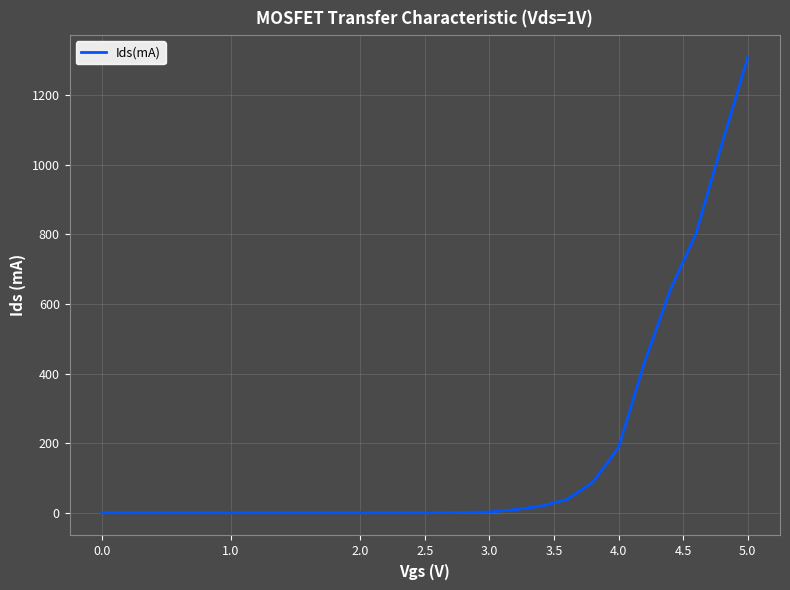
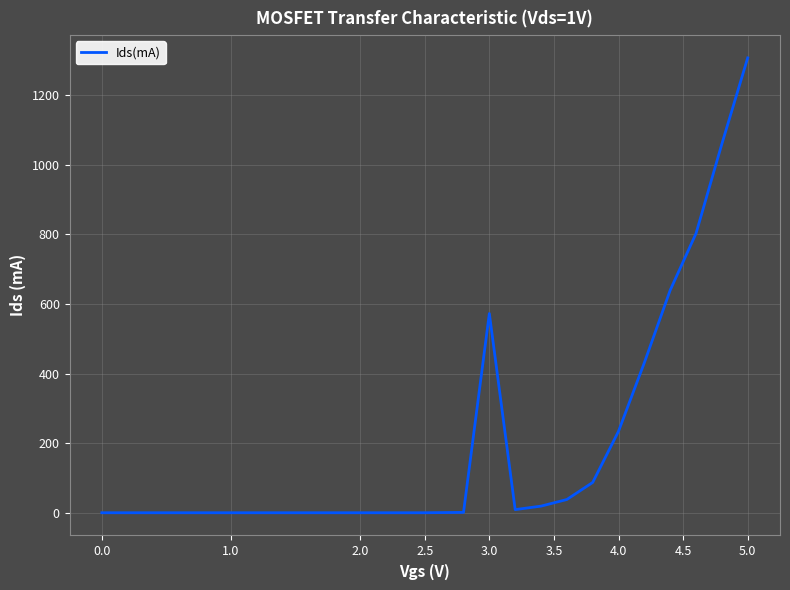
3.0: 0 -> 570
4.0: 190 -> 240
